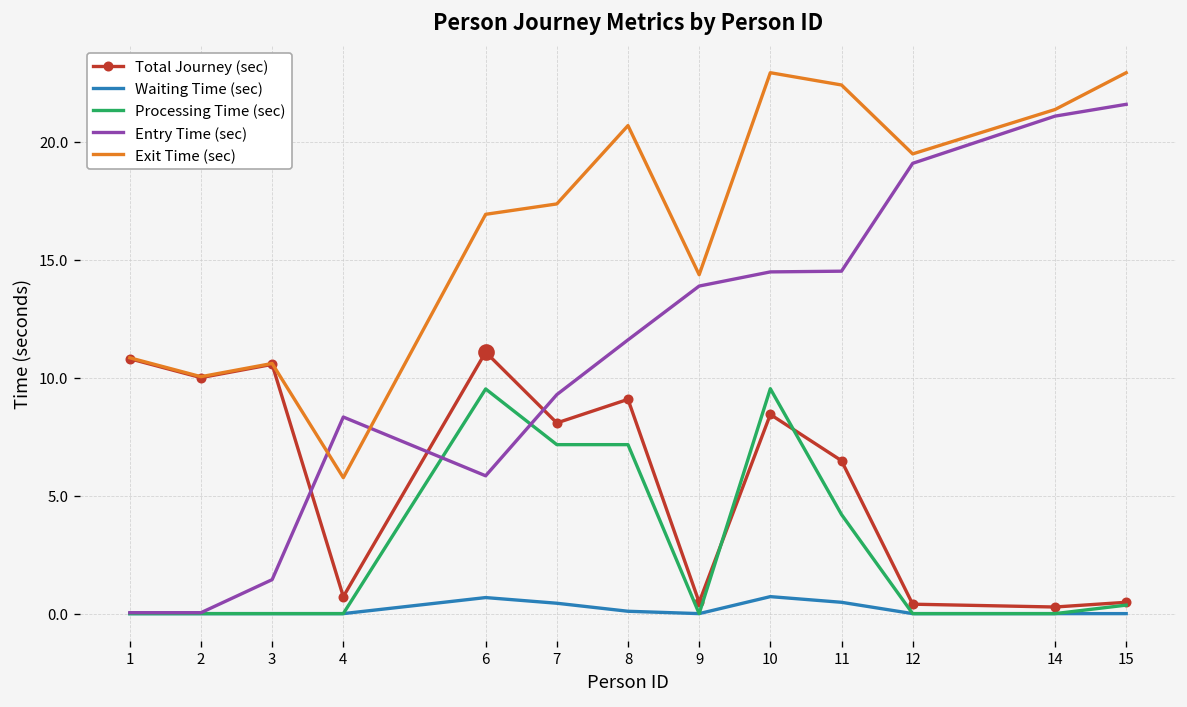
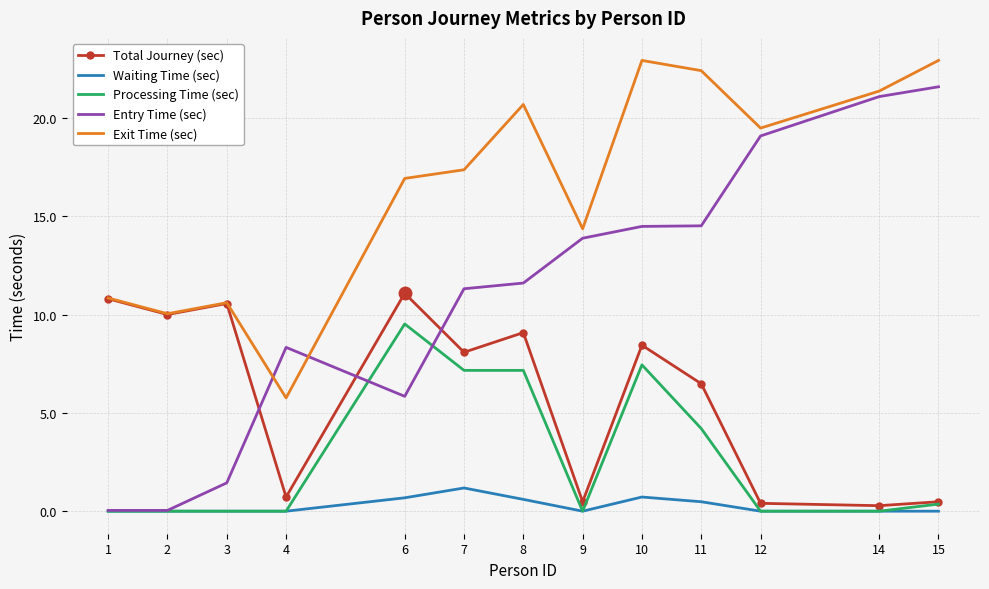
Waiting Time (sec), 7: 0.4 -> 1.2
Entry Time (sec), 7: 9.3 -> 11.3
Waiting Time (sec), 8: 0.1 -> 0.6
Processing Time (sec), 10: 9.5 -> 7.4
